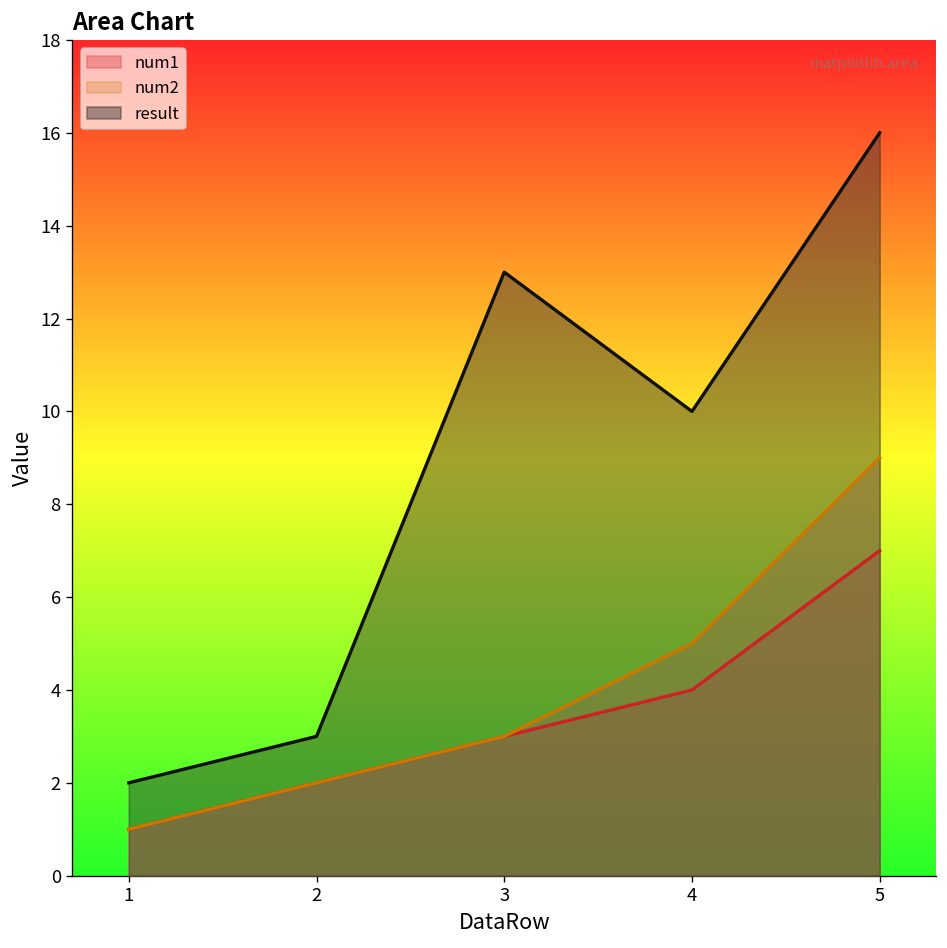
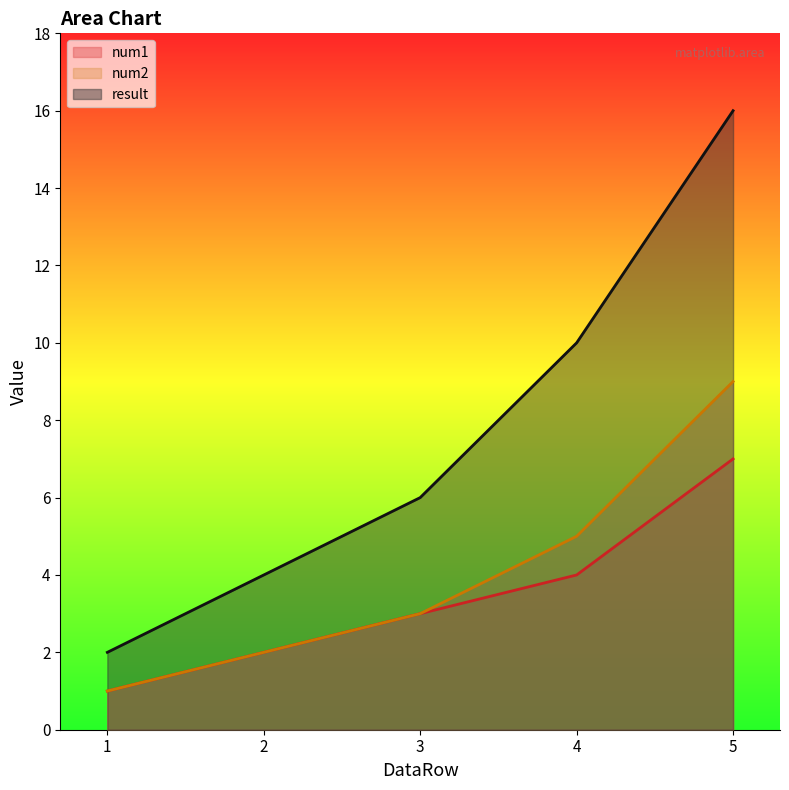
result, 2: 3 -> 4
result, 3: 13 -> 6
